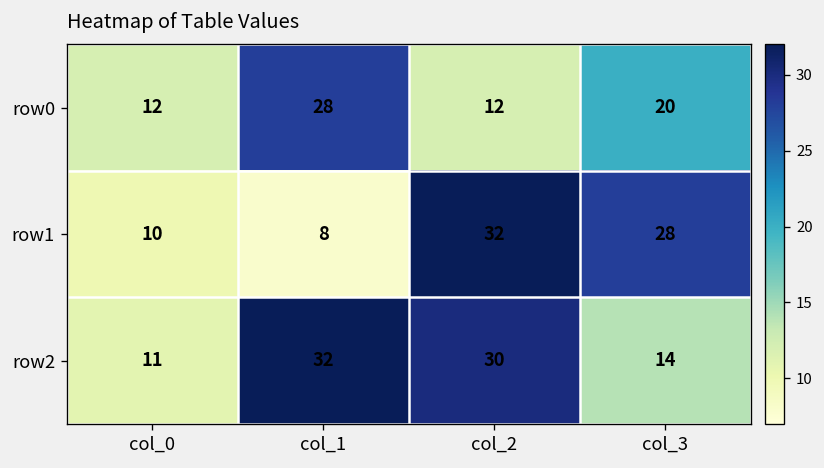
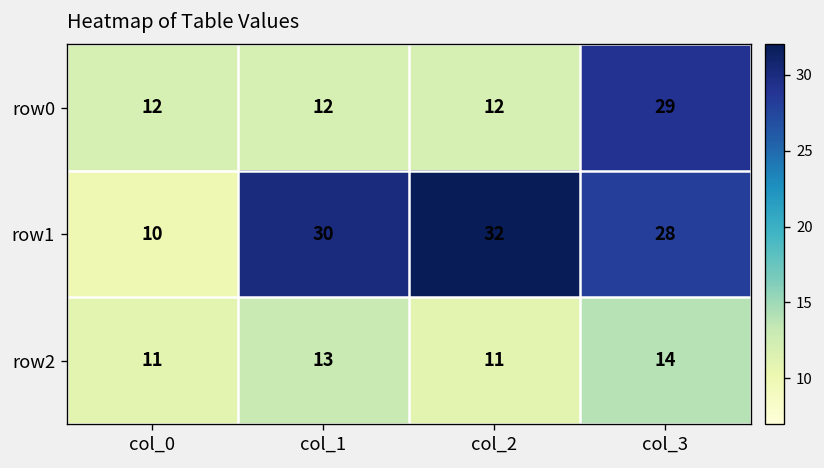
row0, col_1: 28 -> 12
row0, col_3: 20 -> 29
row1, col_1: 8 -> 30
row2, col_1: 32 -> 13
row2, col_2: 30 -> 11
